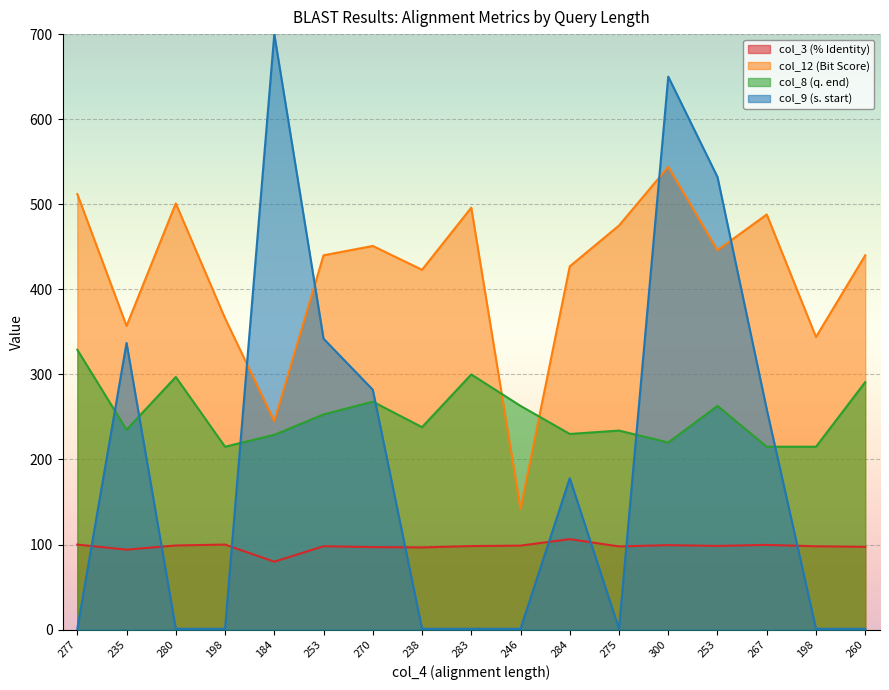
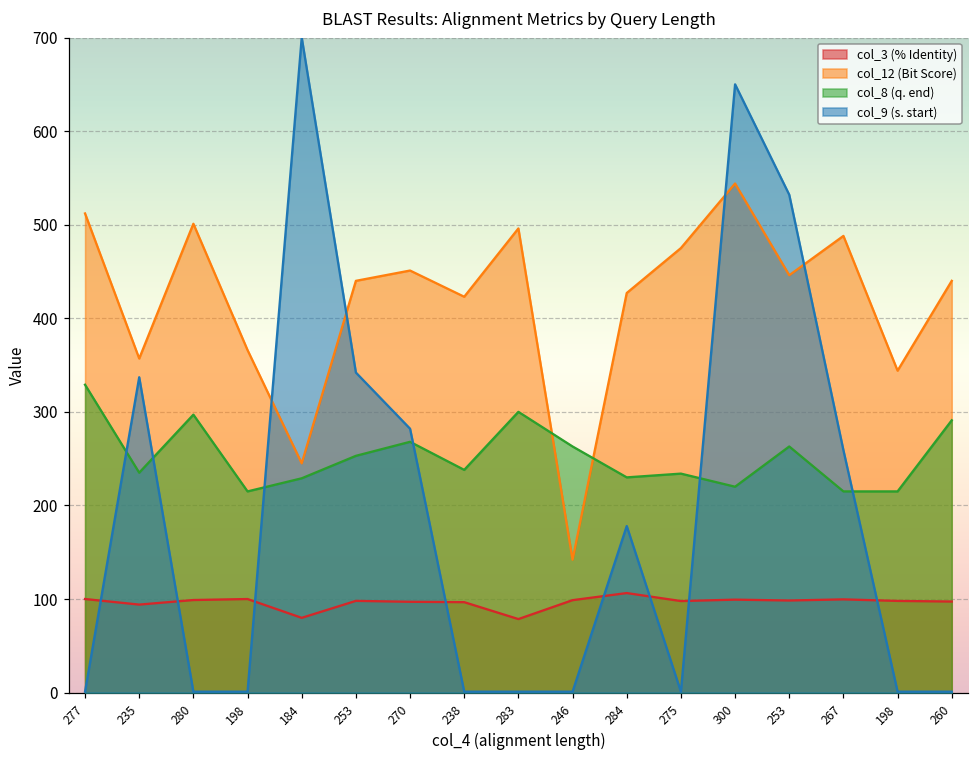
col_3 (% Identity), 283: 100 -> 80
